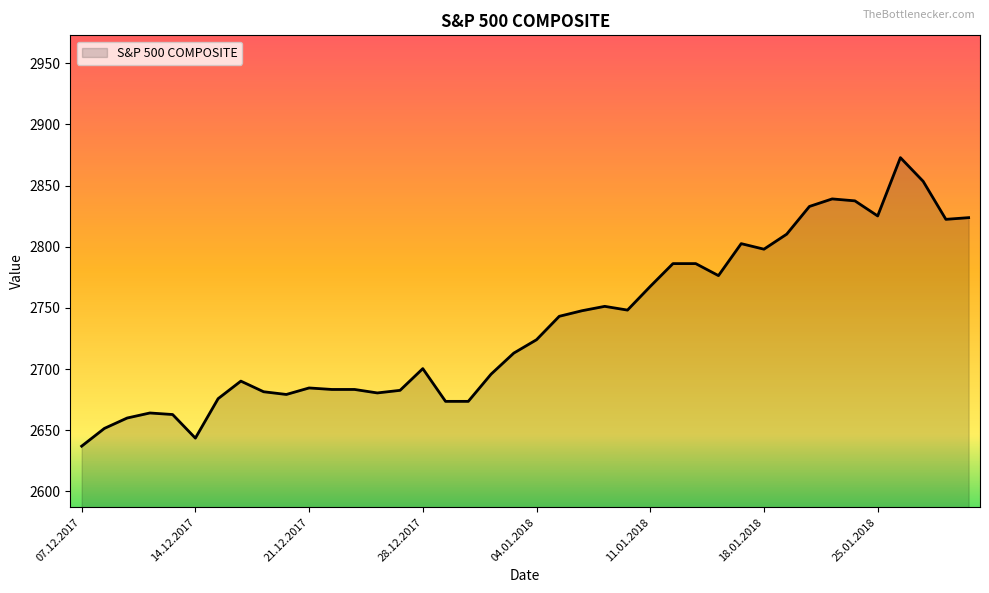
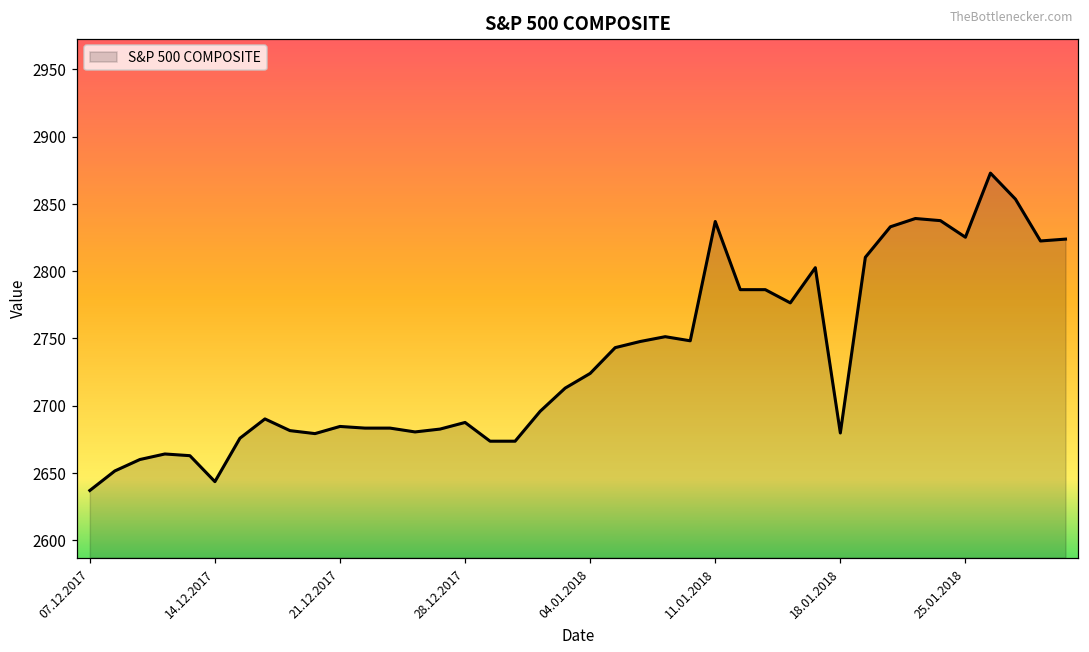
28.12.2017: 2700 -> 2688
11.01.2018: 2768 -> 2837
18.01.2018: 2798 -> 2680
